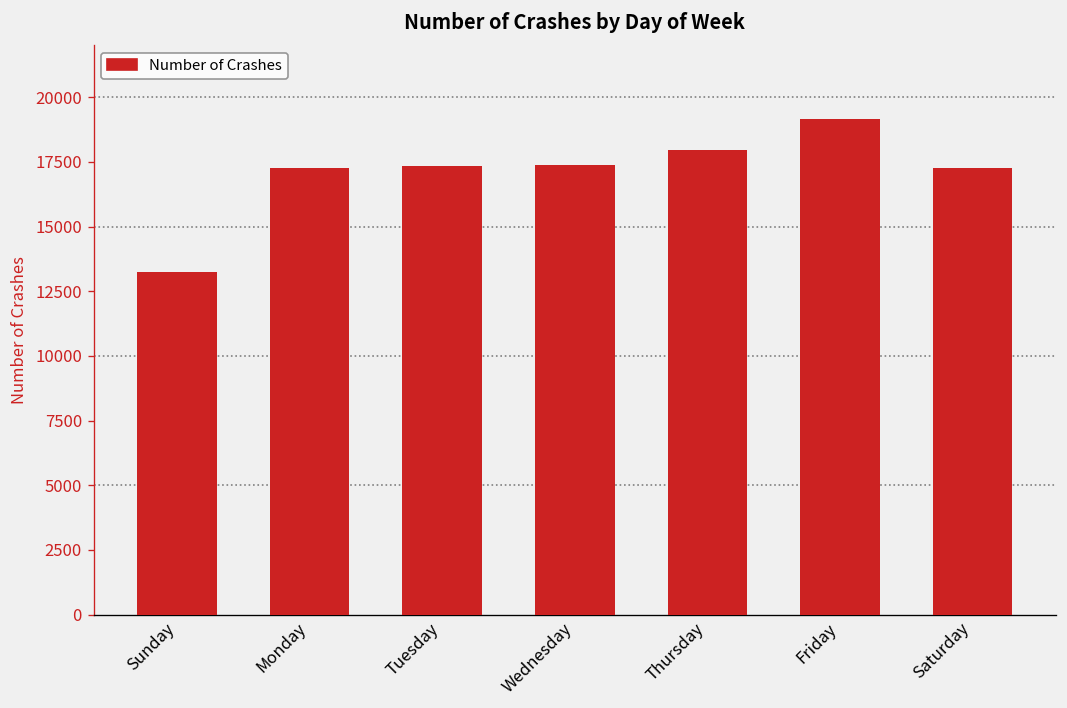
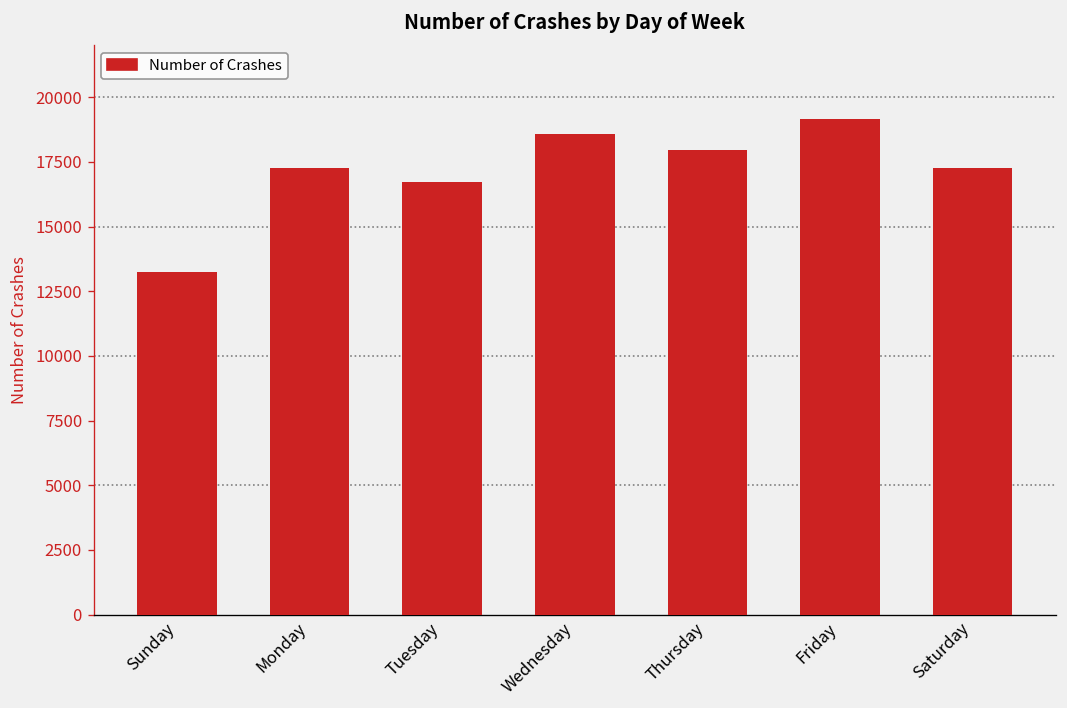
Tuesday: 17300 -> 16700
Wednesday: 17400 -> 18600
